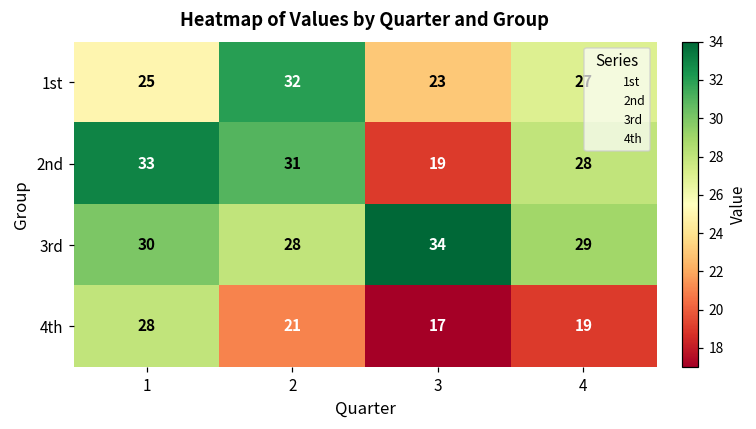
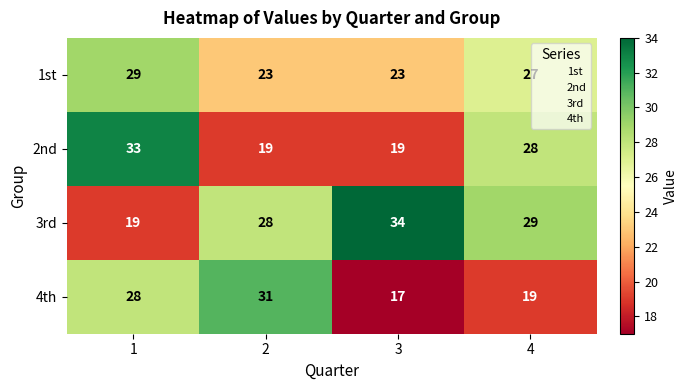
1st, 1: 25 -> 29
1st, 2: 32 -> 23
2nd, 2: 31 -> 19
3rd, 1: 30 -> 19
4th, 2: 21 -> 31
